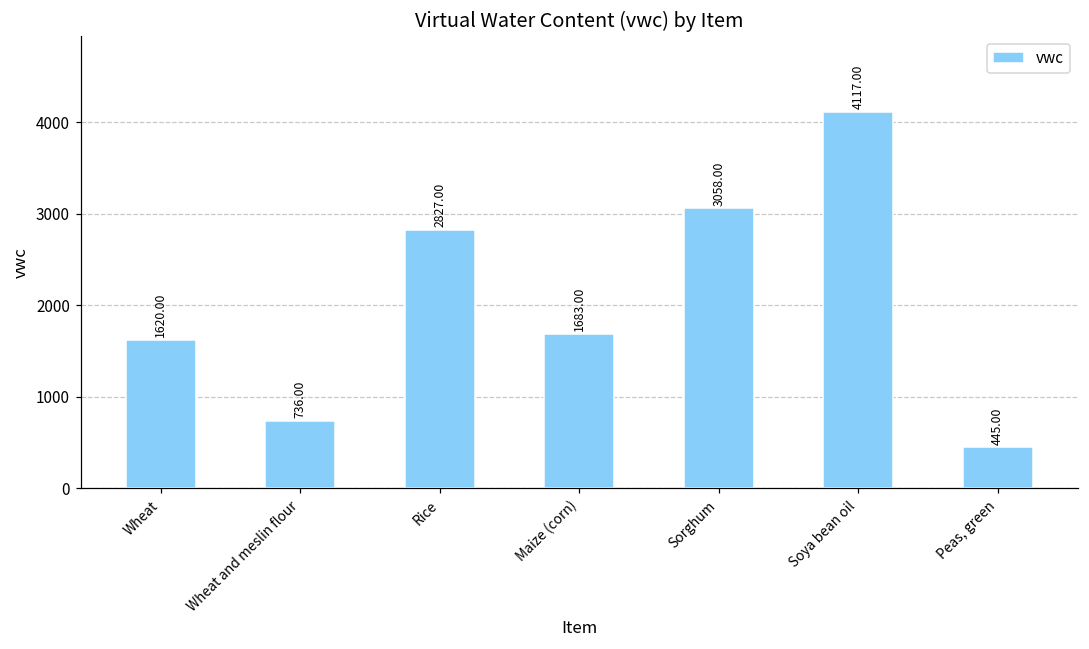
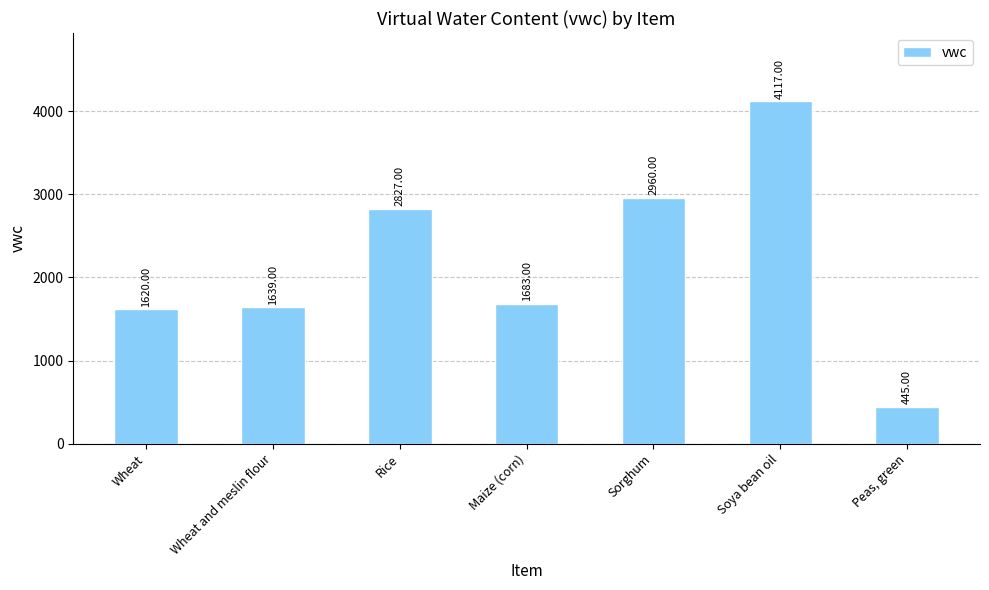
Wheat and meslin flour: 736.00 -> 1639.00
Sorghum: 3058.00 -> 2960.00
